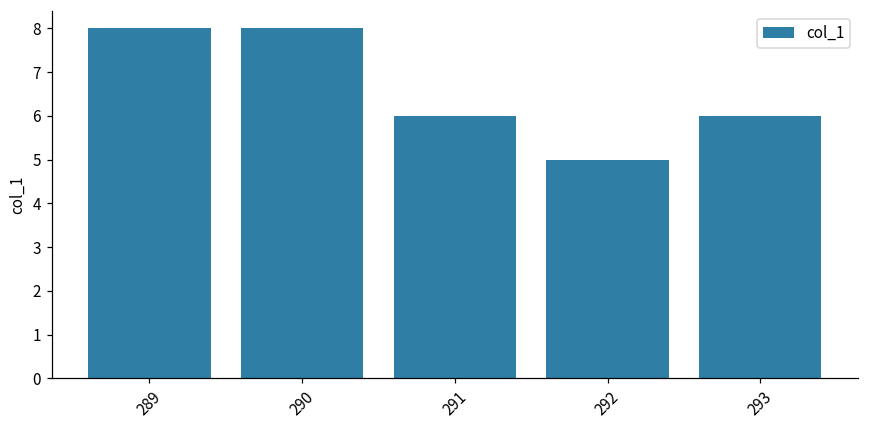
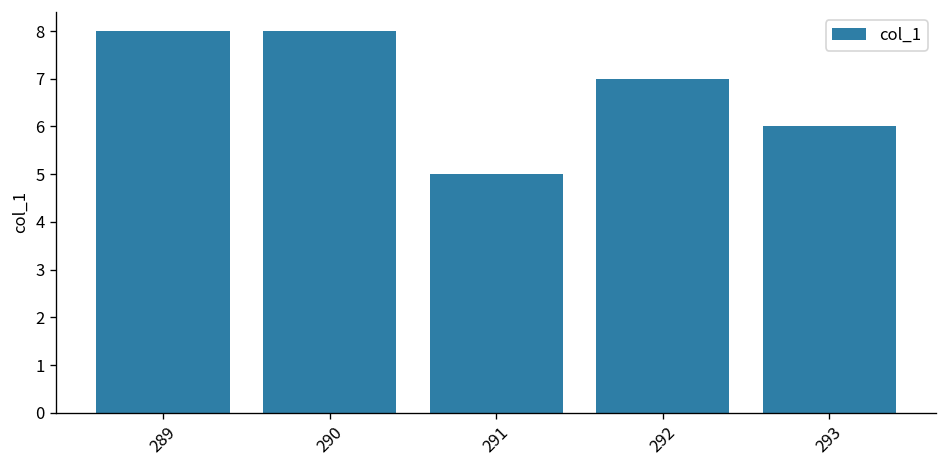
291: 6 -> 5
292: 5 -> 7
